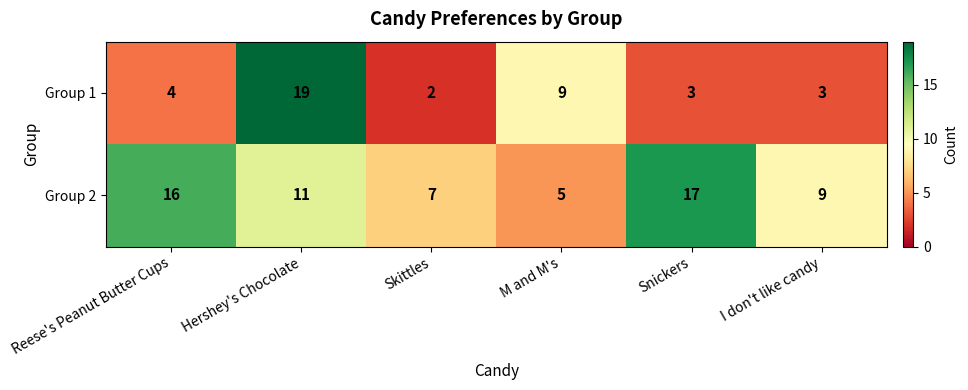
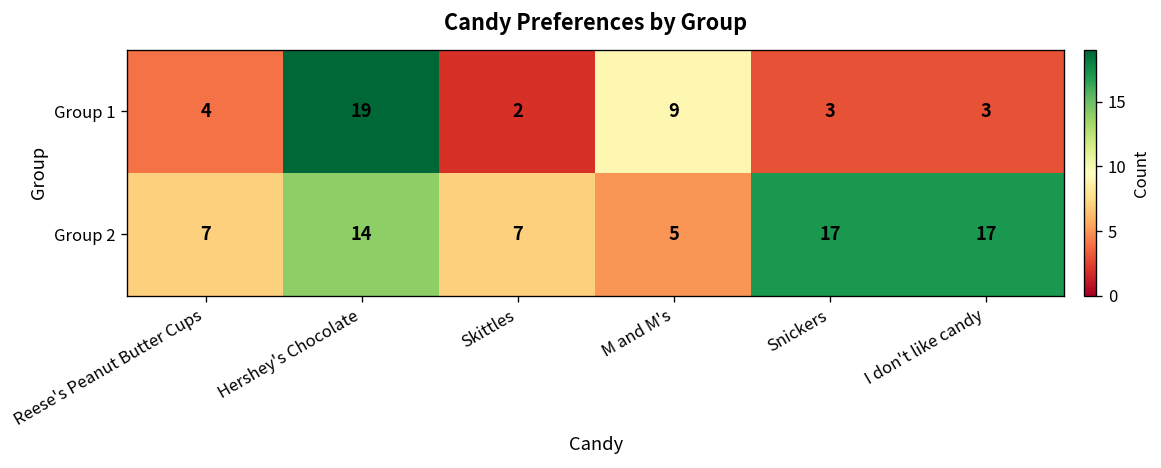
Group 2, Reese's Peanut Butter Cups: 16 -> 7
Group 2, Hershey's Chocolate: 11 -> 14
Group 2, I don't like candy: 9 -> 17
